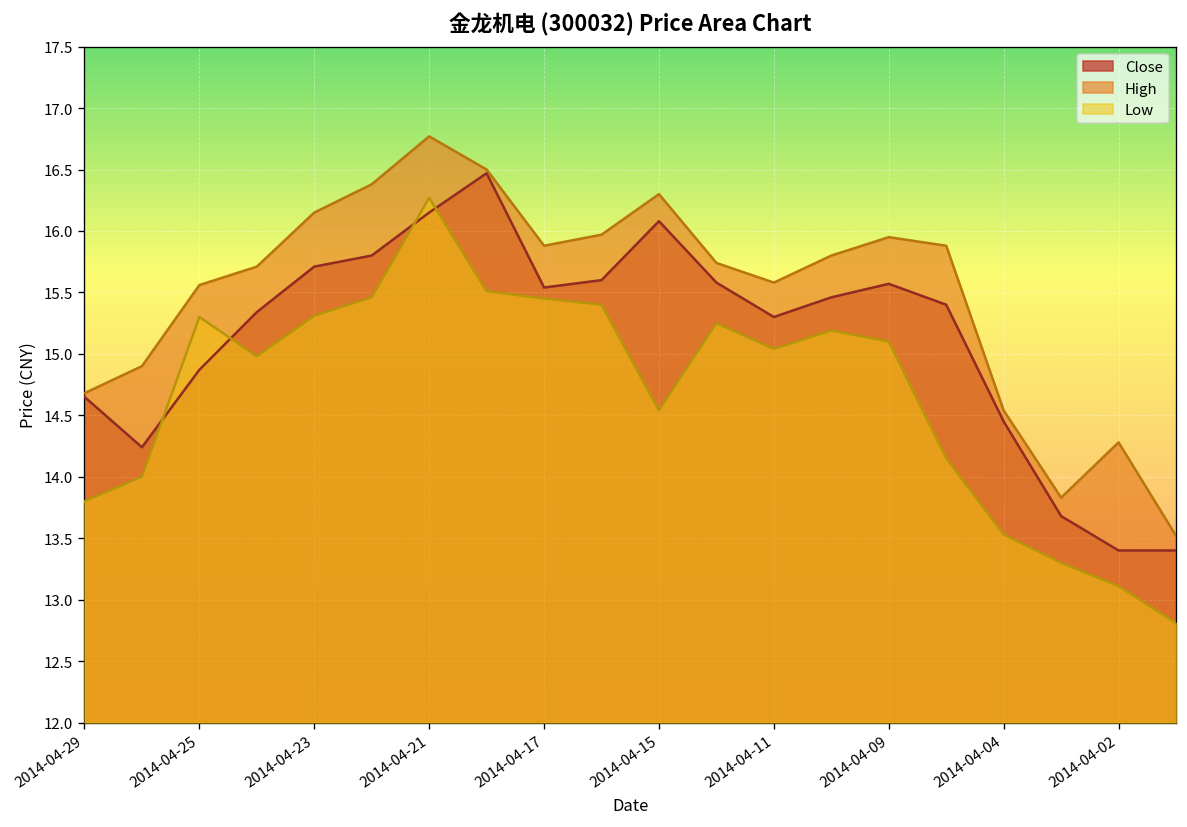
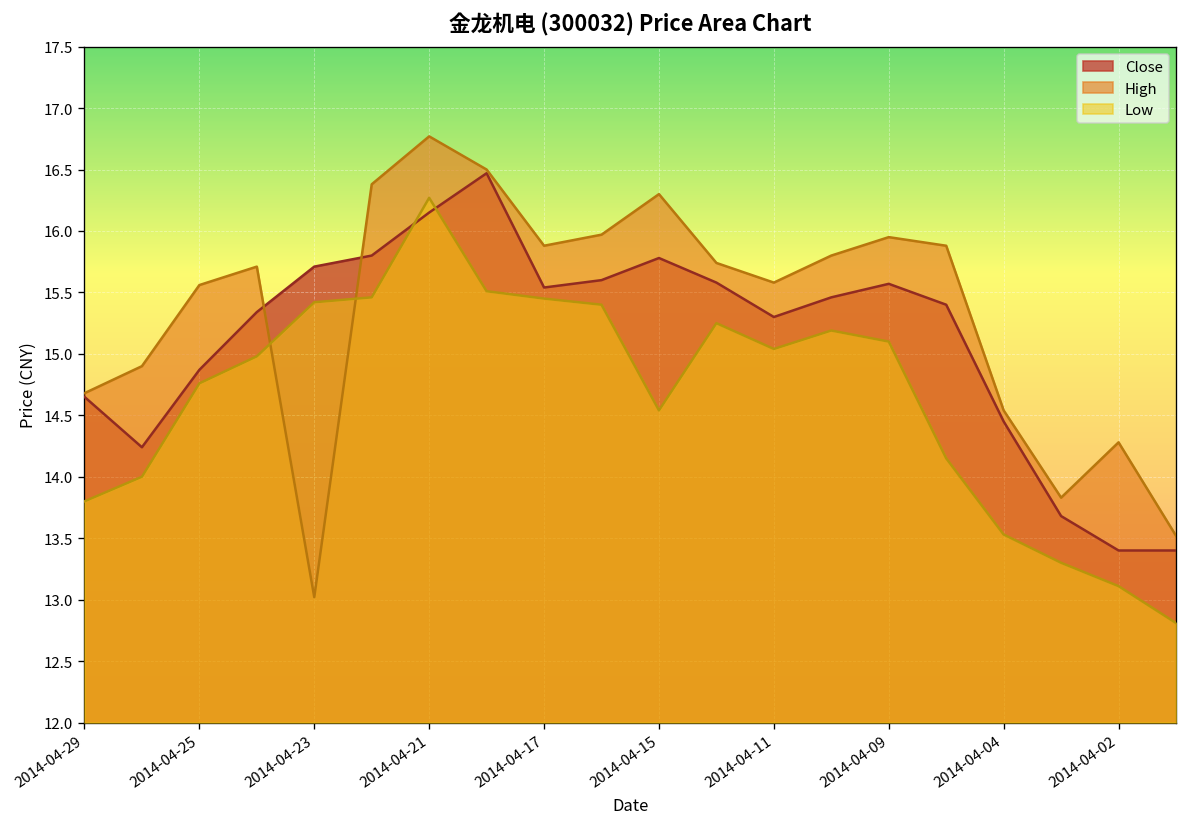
Low, 2014-04-25: 15.30 -> 14.76
High, 2014-04-23: 16.15 -> 13.02
Low, 2014-04-23: 15.31 -> 15.42
Close, 2014-04-15: 16.08 -> 15.78
